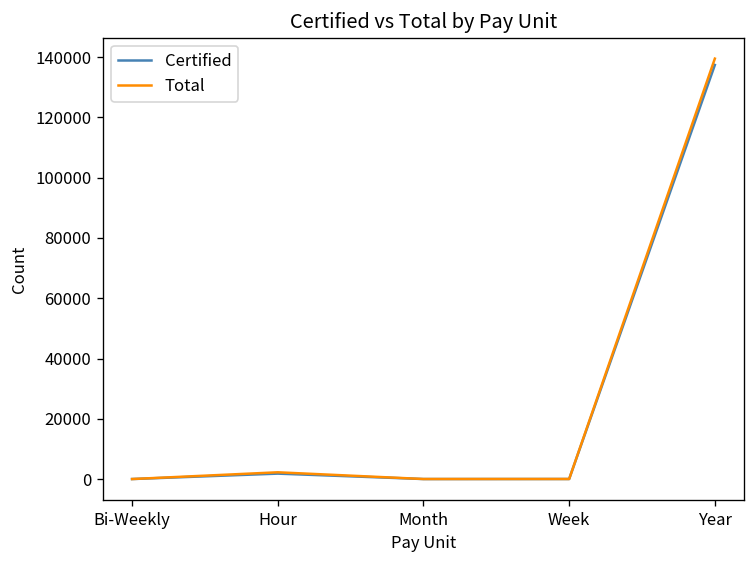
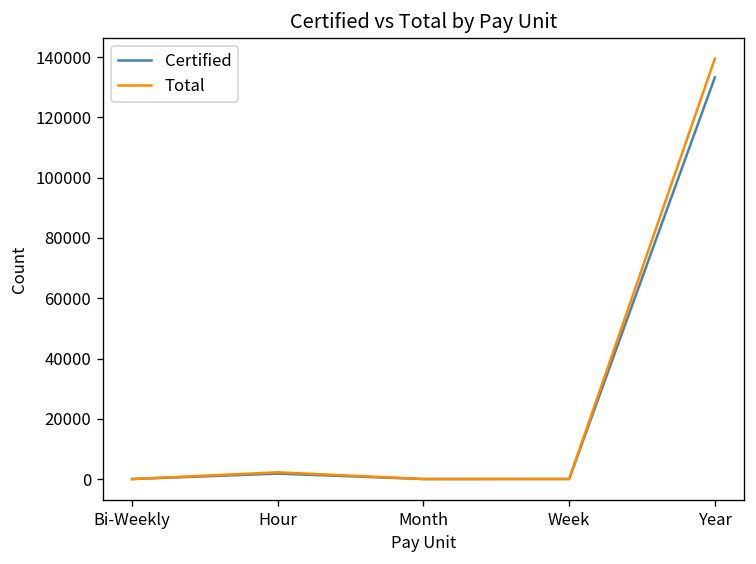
Certified, Year: 137000 -> 133000
